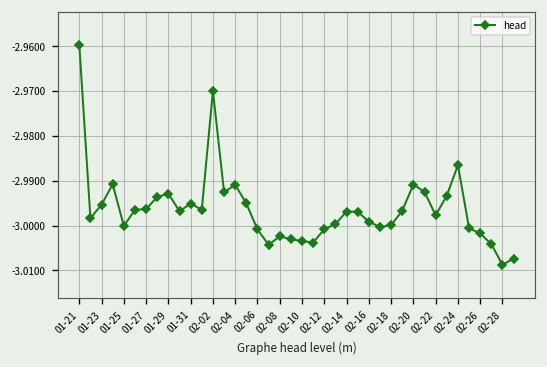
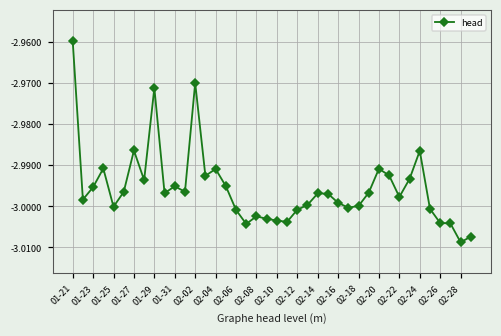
01-27: -2.996 -> -2.986
01-29: -2.993 -> -2.971
02-26: -3.002 -> -3.004
